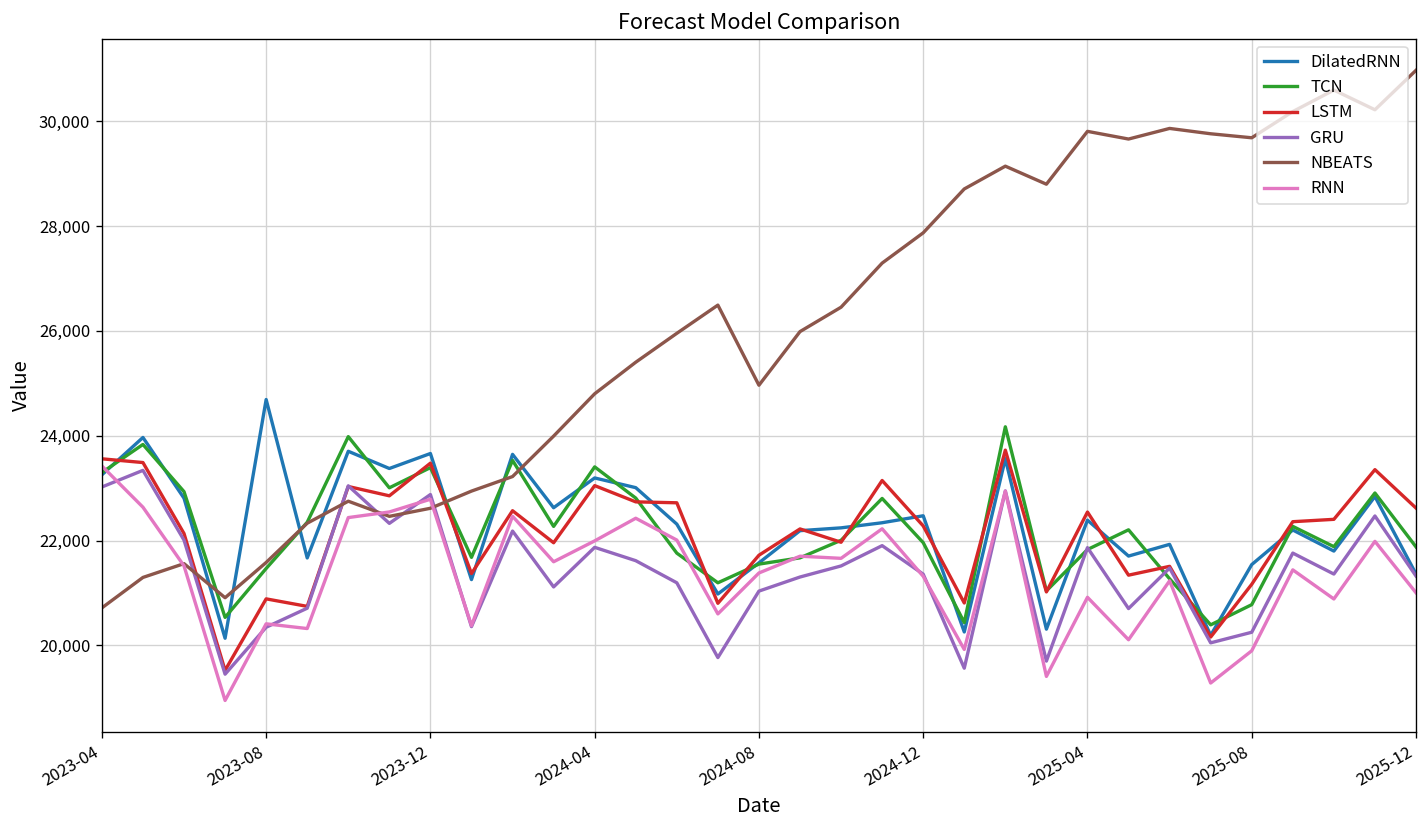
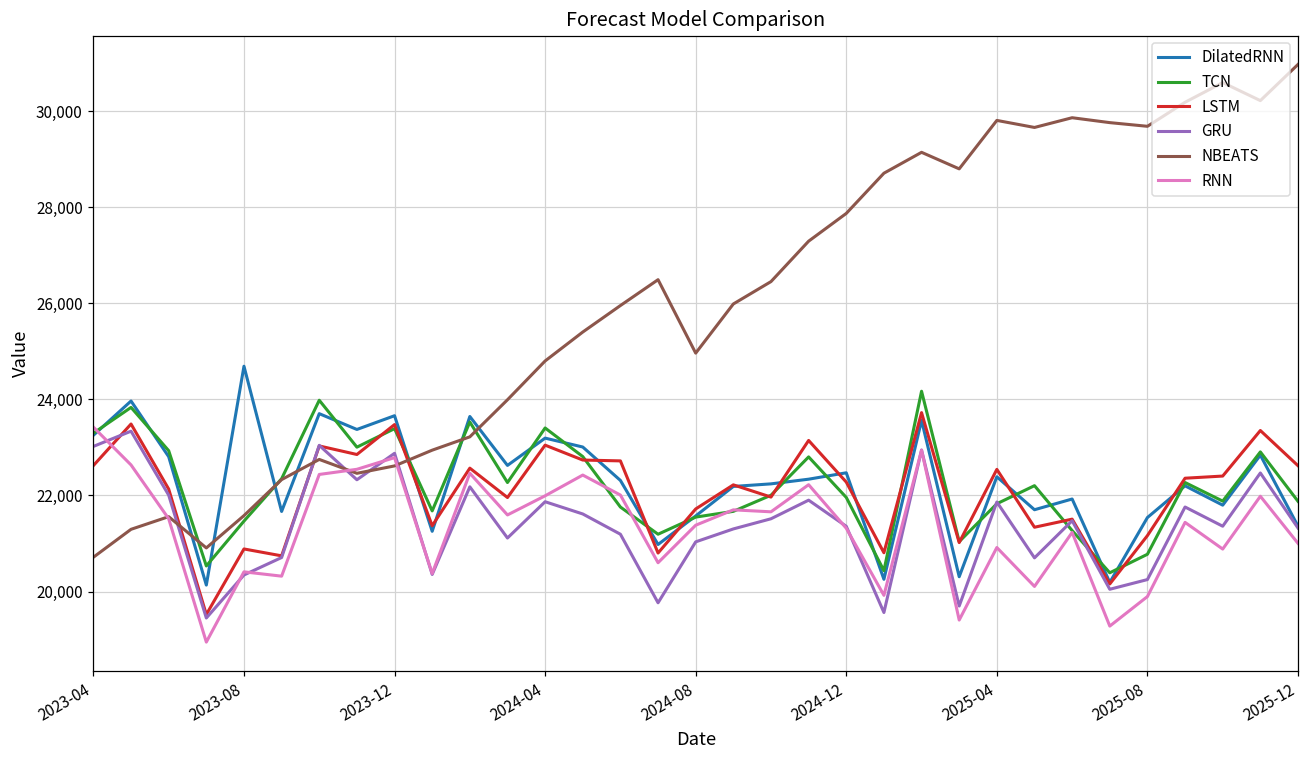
LSTM, 2023-04: 23,600 -> 22,600
